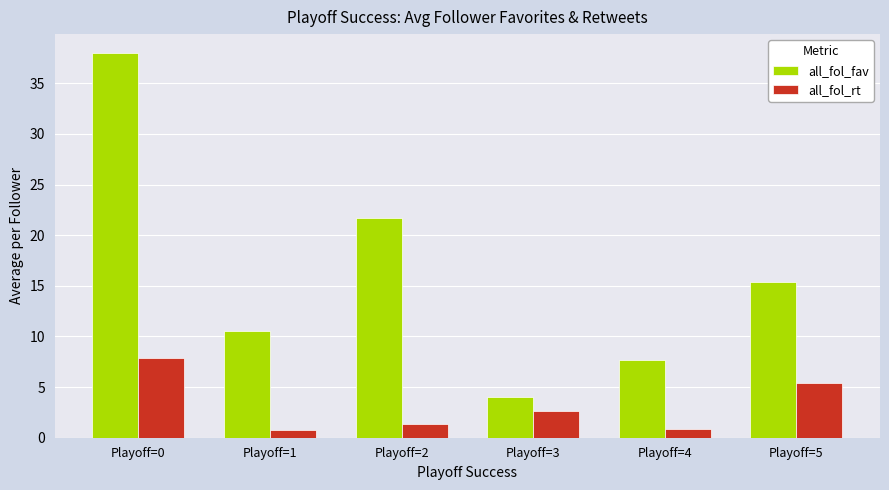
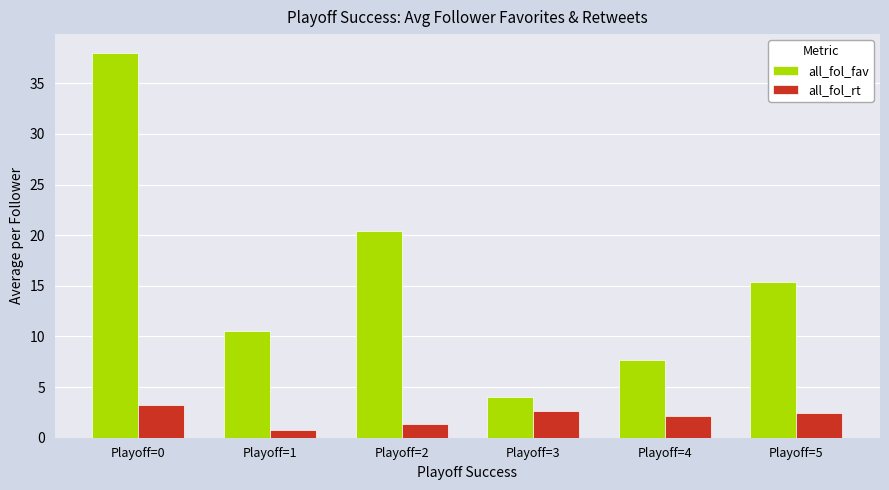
all_fol_rt, Playoff=0: 7.9 -> 3.3
all_fol_fav, Playoff=2: 21.7 -> 20.5
all_fol_rt, Playoff=4: 0.9 -> 2.2
all_fol_rt, Playoff=5: 5.4 -> 2.4
